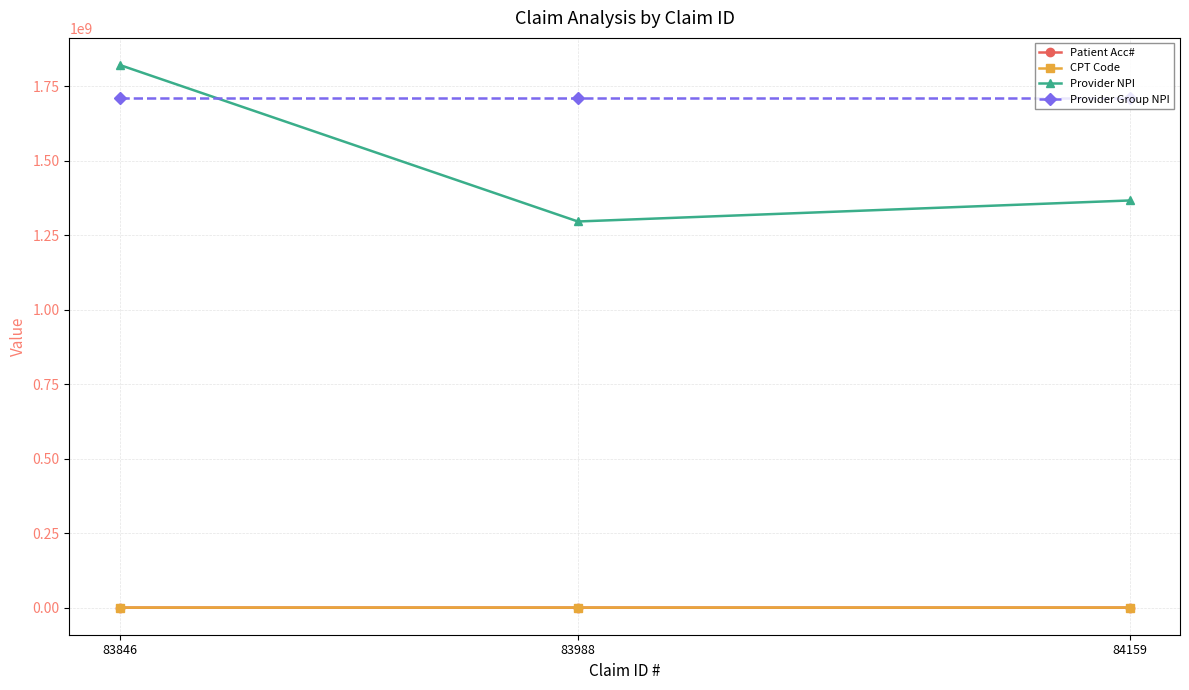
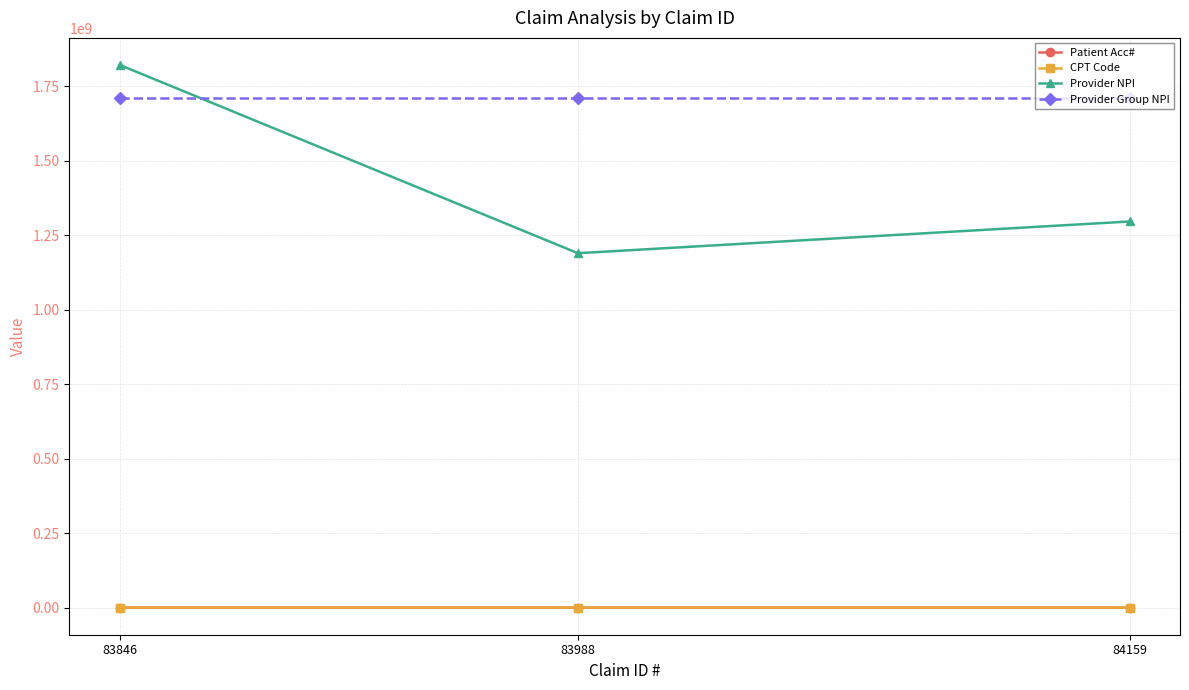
Provider NPI, 83988: 1300000000 -> 1190000000
Provider NPI, 84159: 1370000000 -> 1300000000
